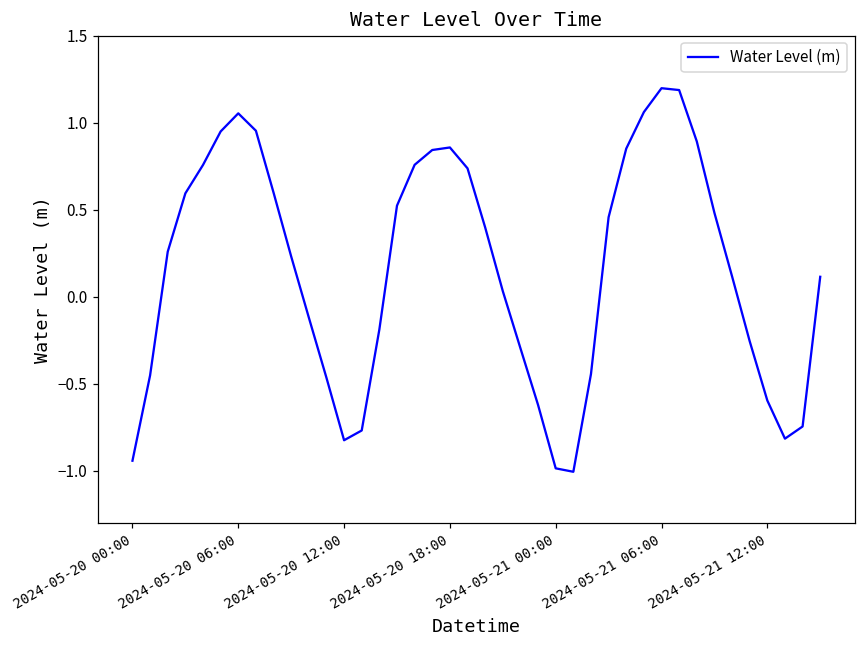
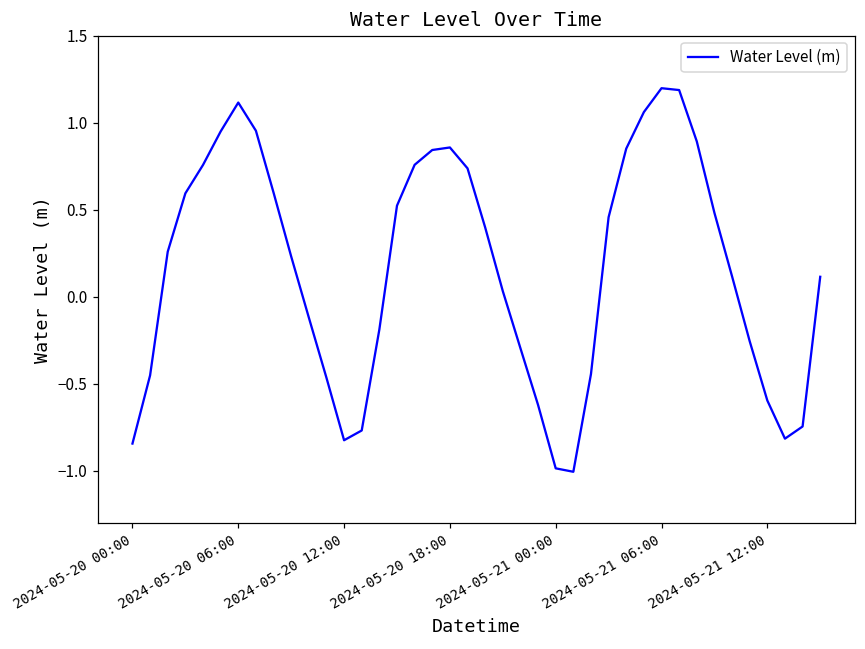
2024-05-20 00:00: -0.94 -> -0.84
2024-05-20 06:00: 1.05 -> 1.12
